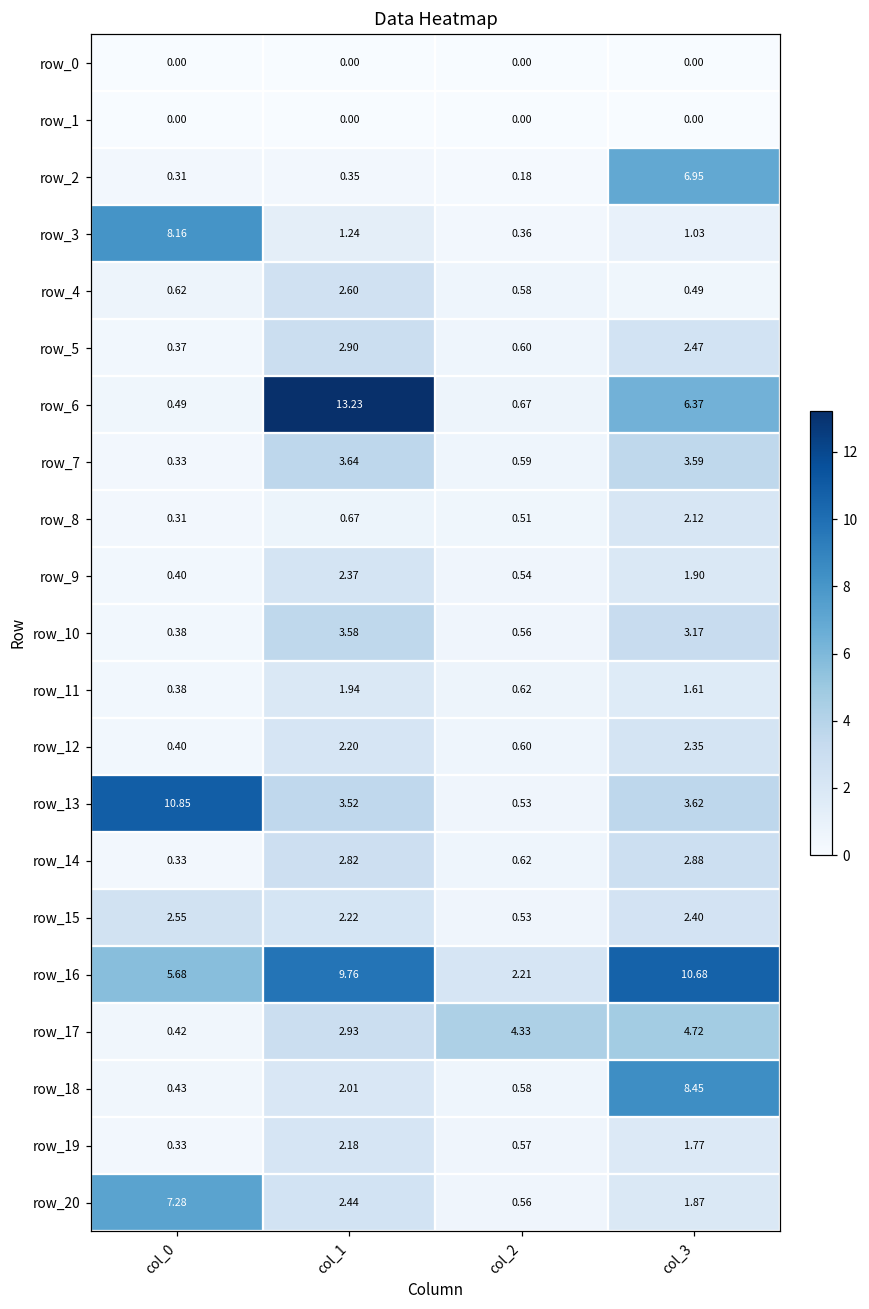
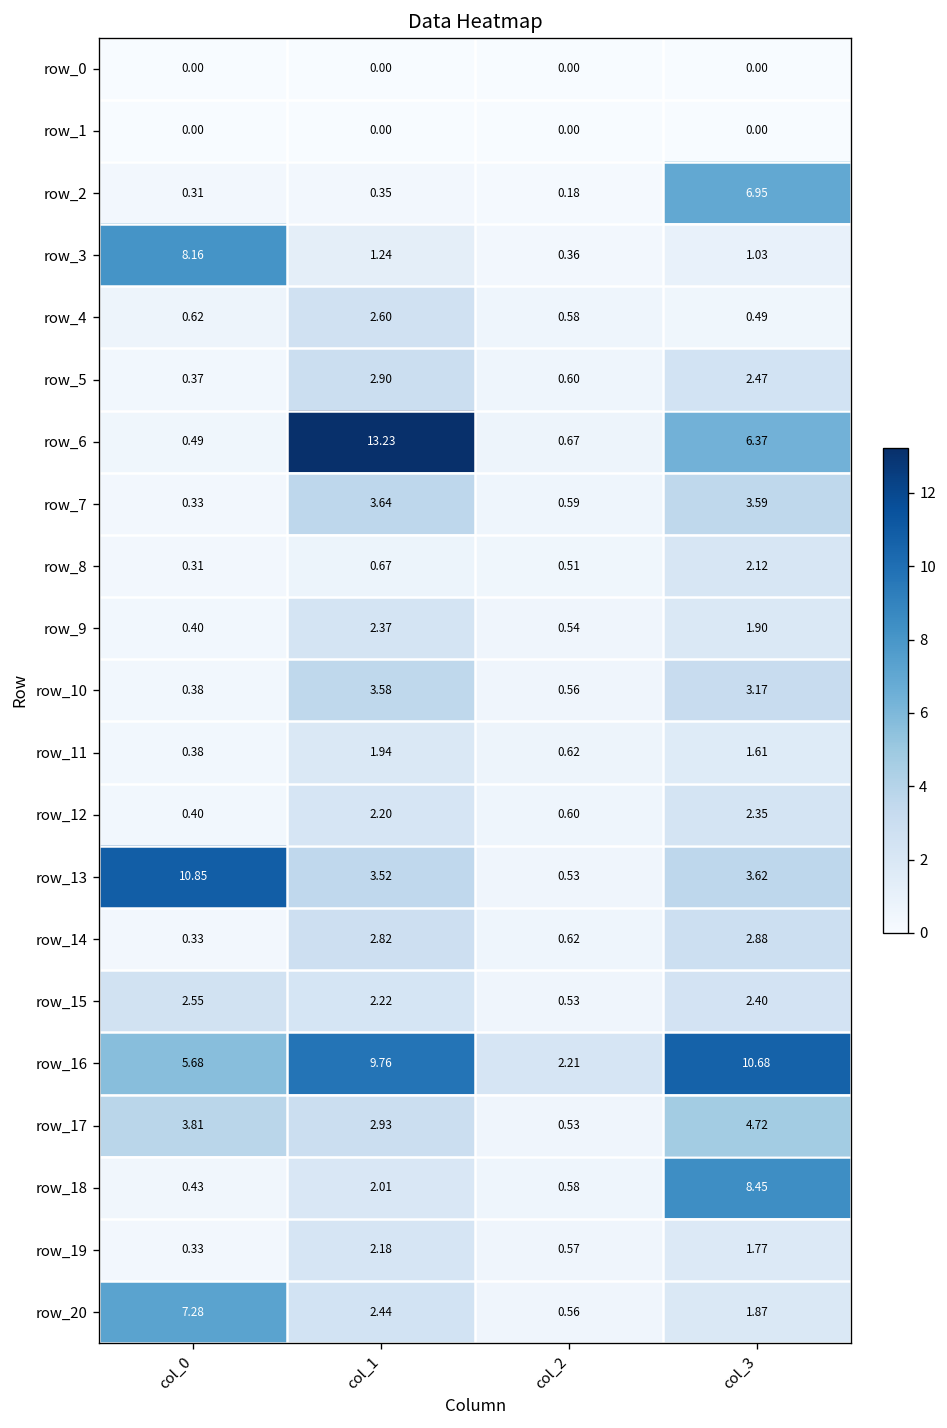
row_17, col_0: 0.42 -> 3.81
row_17, col_2: 4.33 -> 0.53
